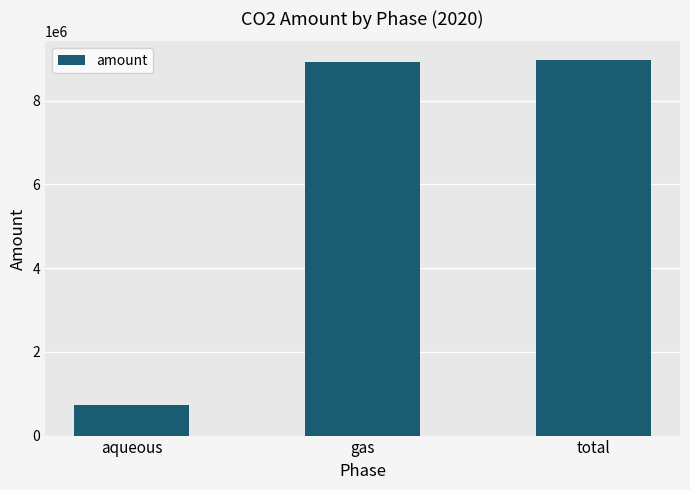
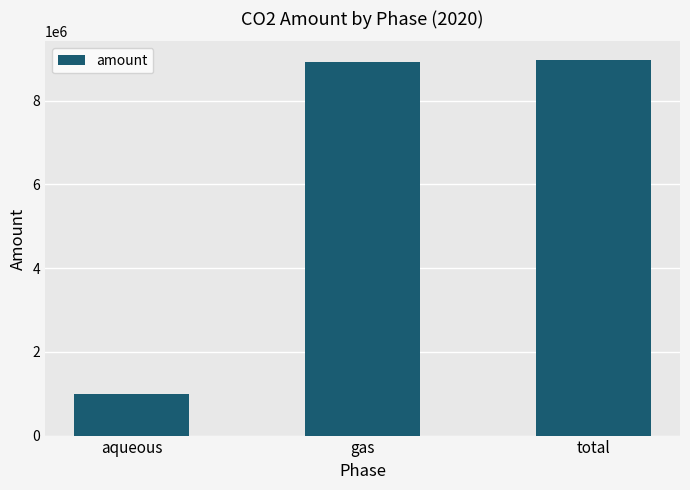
aqueous: 700000 -> 1000000
